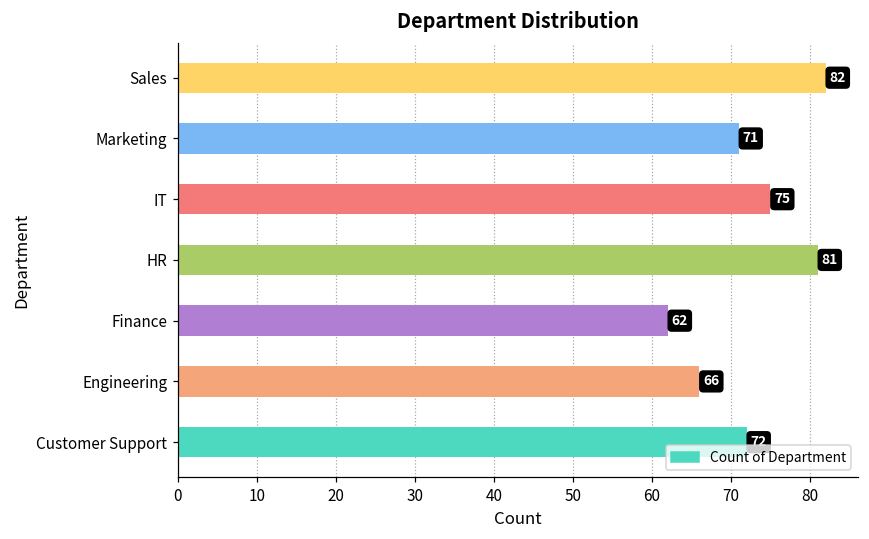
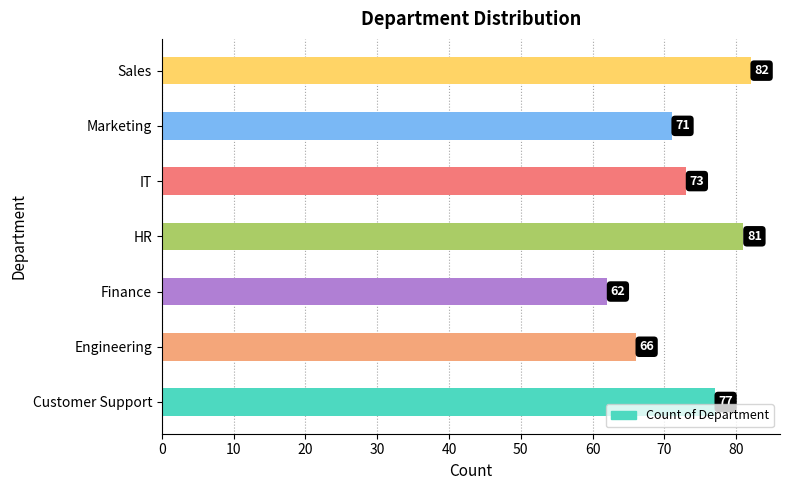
IT: 75 -> 73
Customer Support: 72 -> 77
